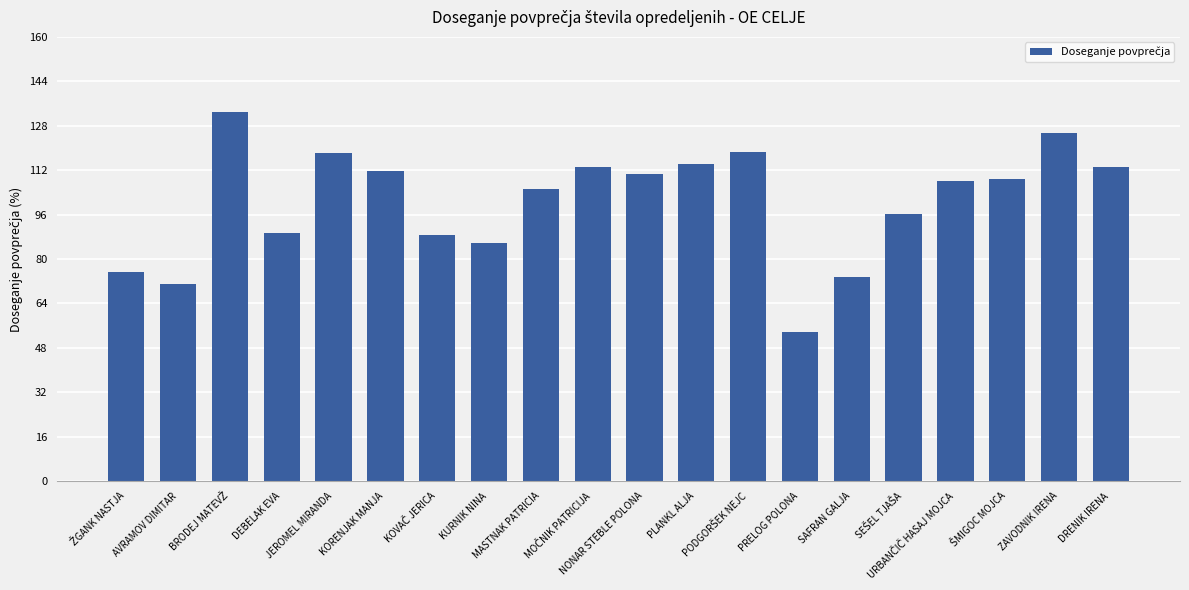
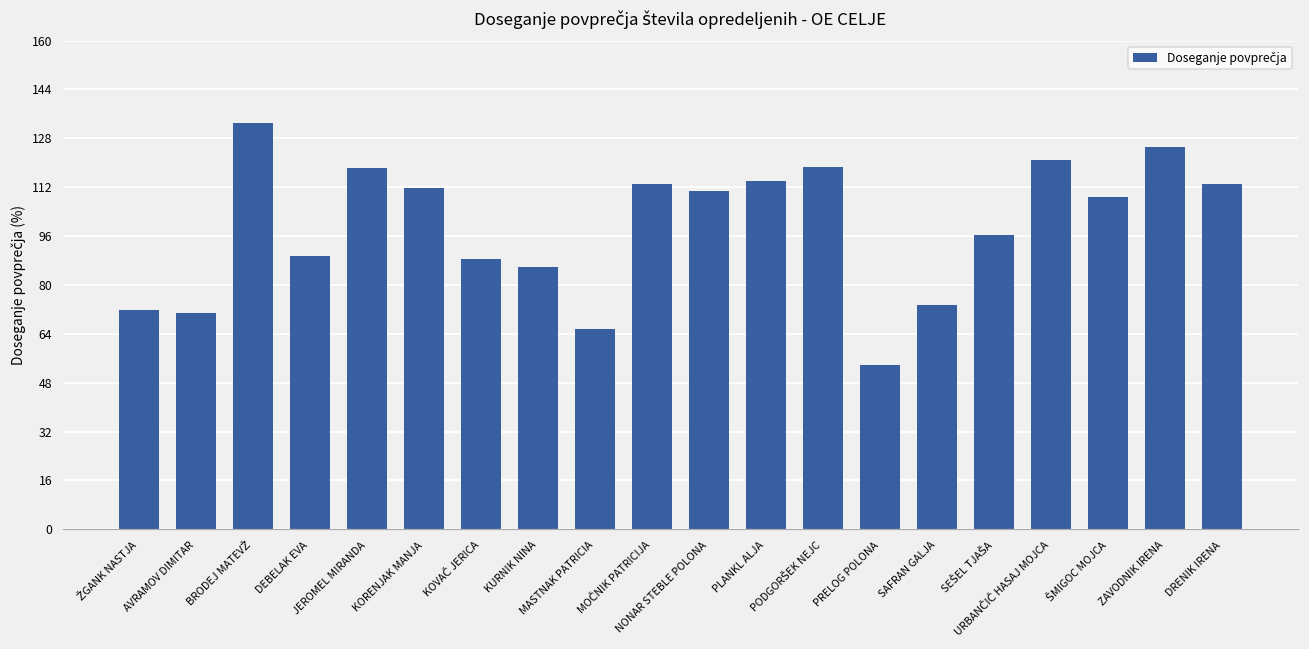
ŽGANK NASTJA: 75 -> 72
MASTNAK PATRICIA: 105 -> 66
URBANČIČ HASAJ MOJCA: 108 -> 121
